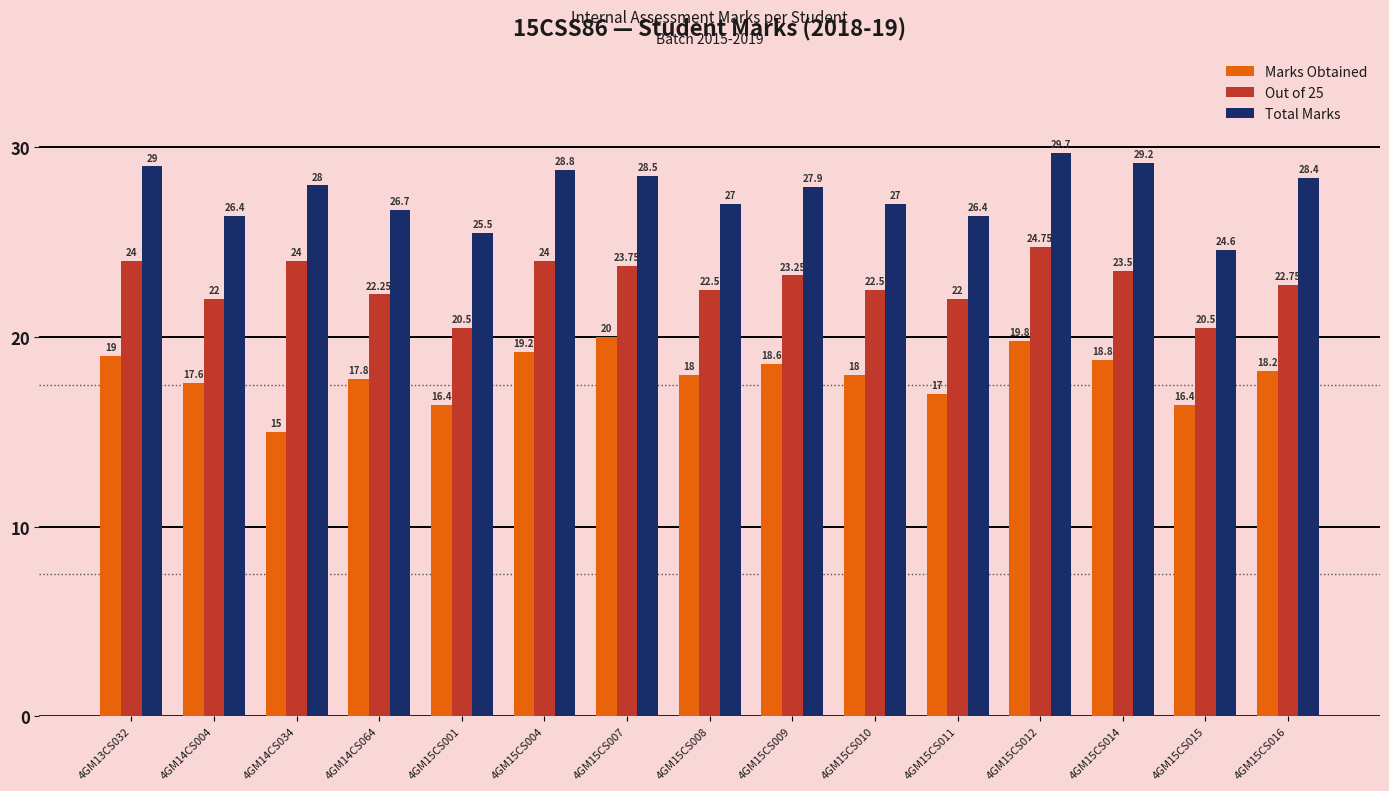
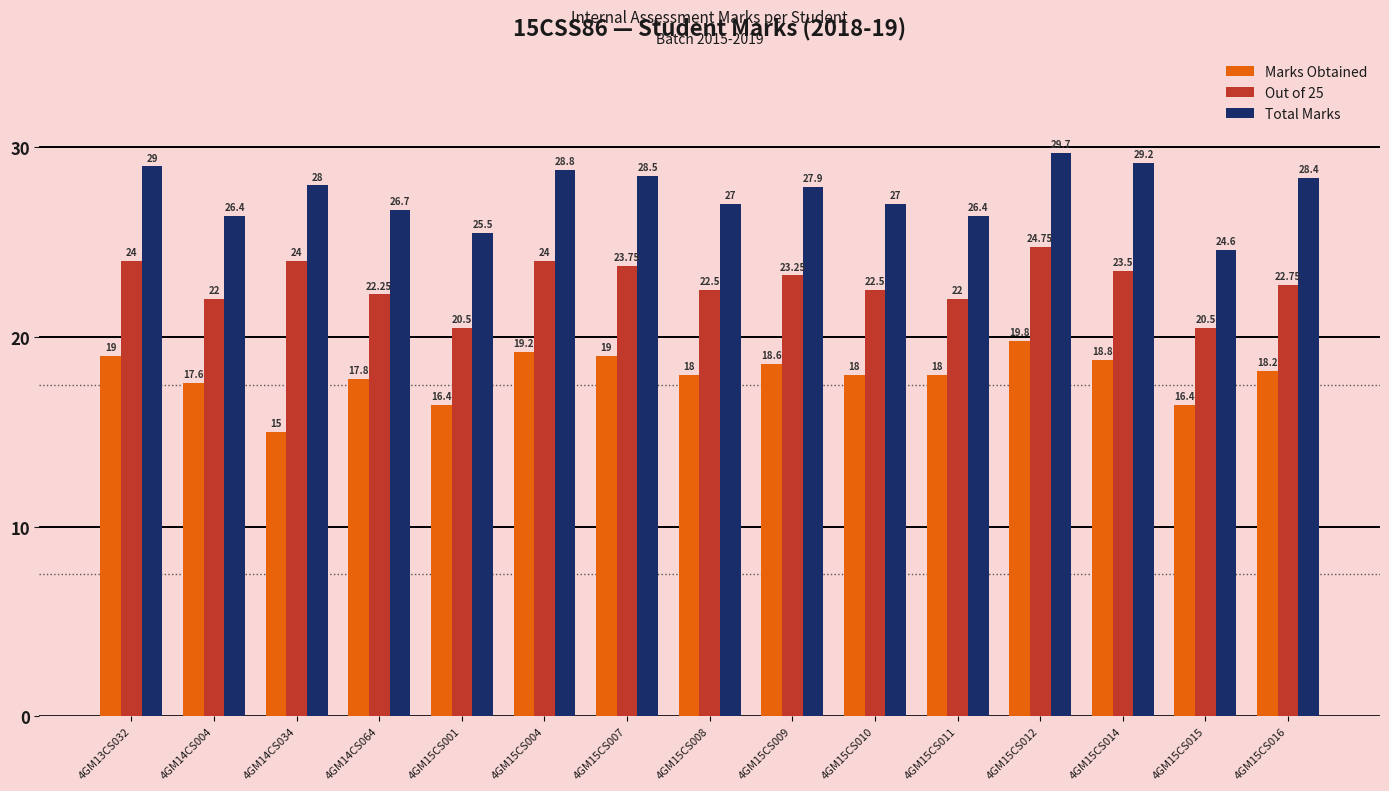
Marks Obtained, 4GM15CS007: 20 -> 19
Marks Obtained, 4GM15CS011: 17 -> 18
